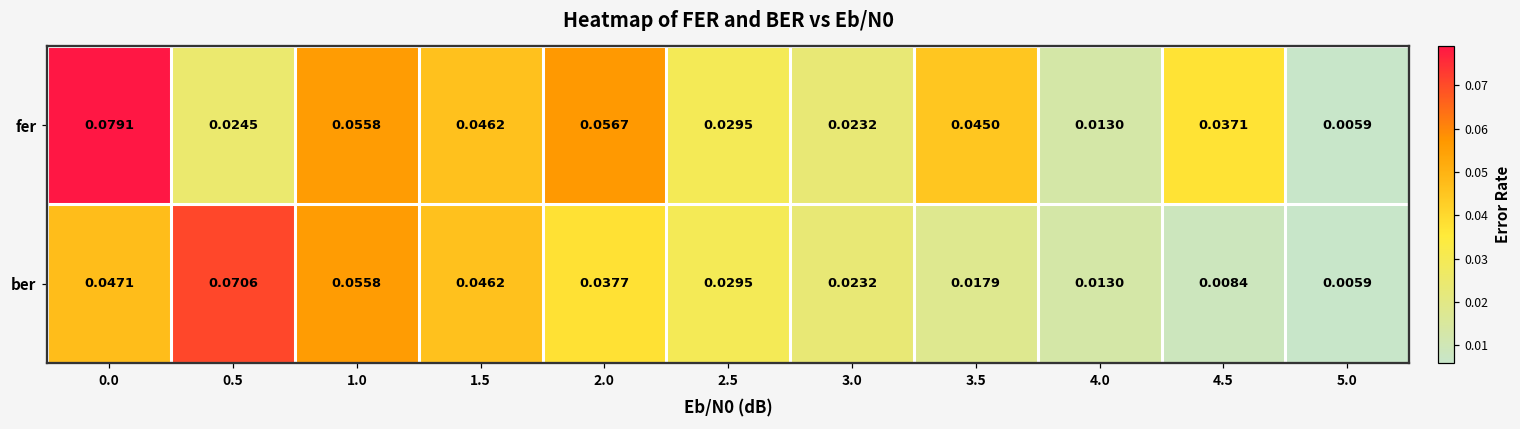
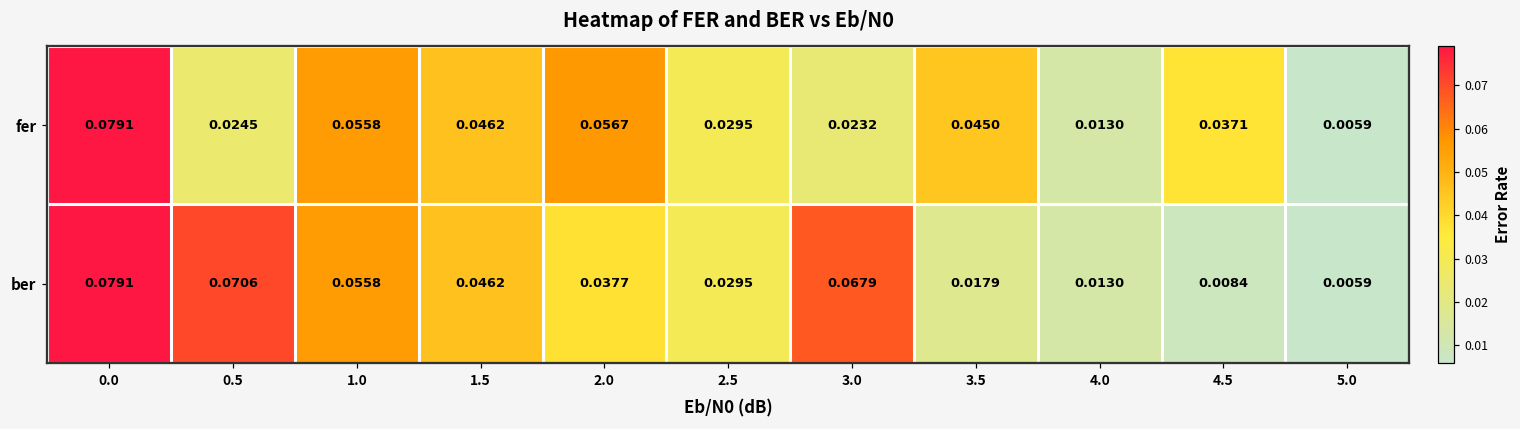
ber, 0.0: 0.0471 -> 0.0791
ber, 3.0: 0.0232 -> 0.0679
